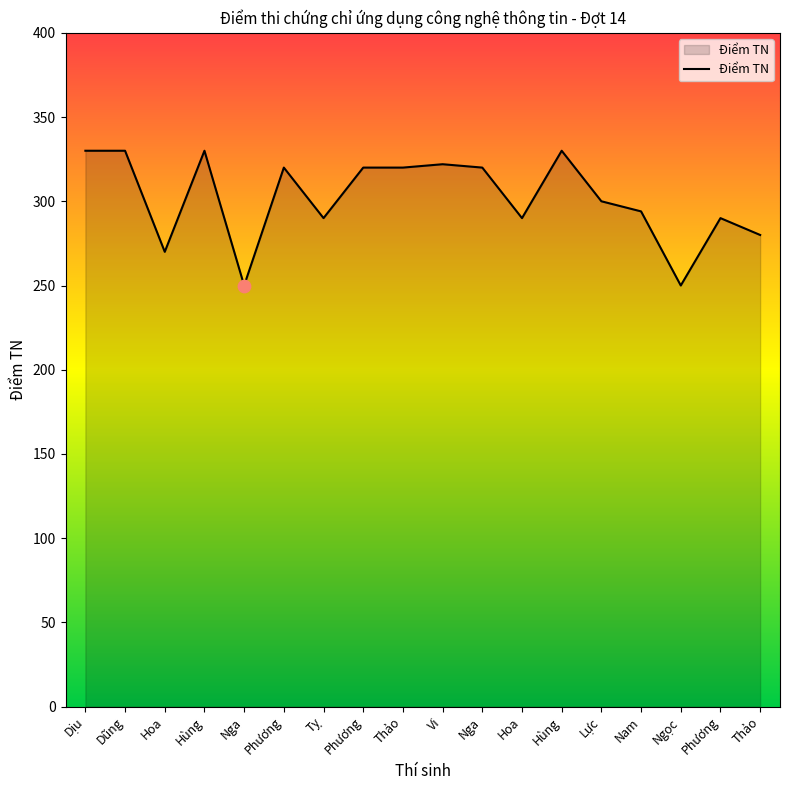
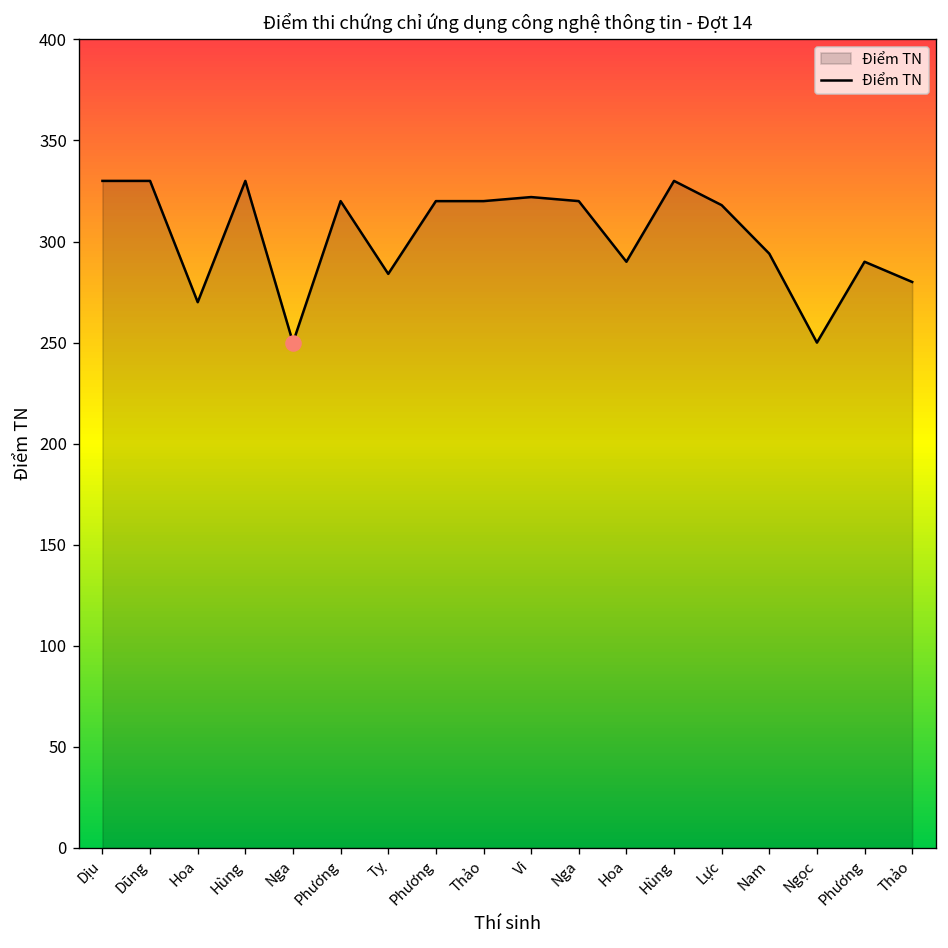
Điểm TN, Tỵ: 290 -> 284
Điểm TN, Lực: 300 -> 318
